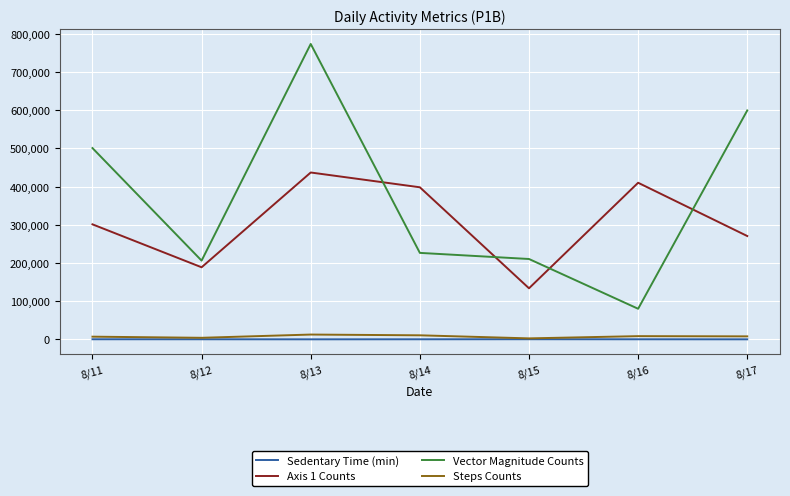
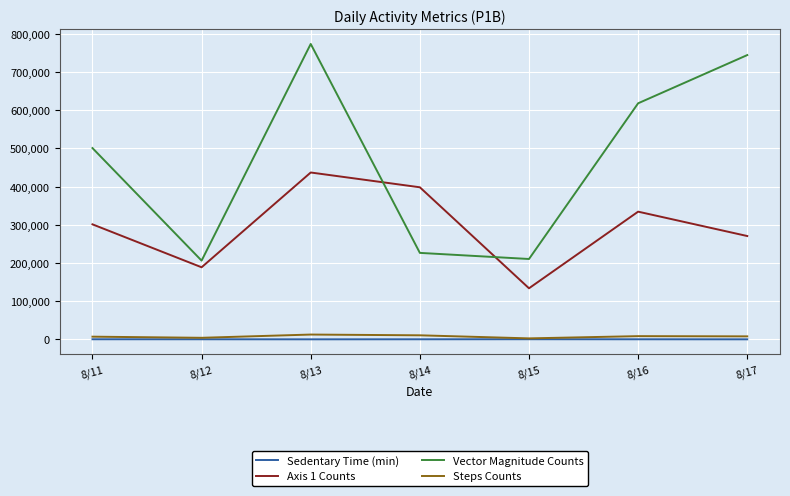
Axis 1 Counts, 8/16: 410,000 -> 330,000
Vector Magnitude Counts, 8/16: 80,000 -> 620,000
Vector Magnitude Counts, 8/17: 600,000 -> 740,000
